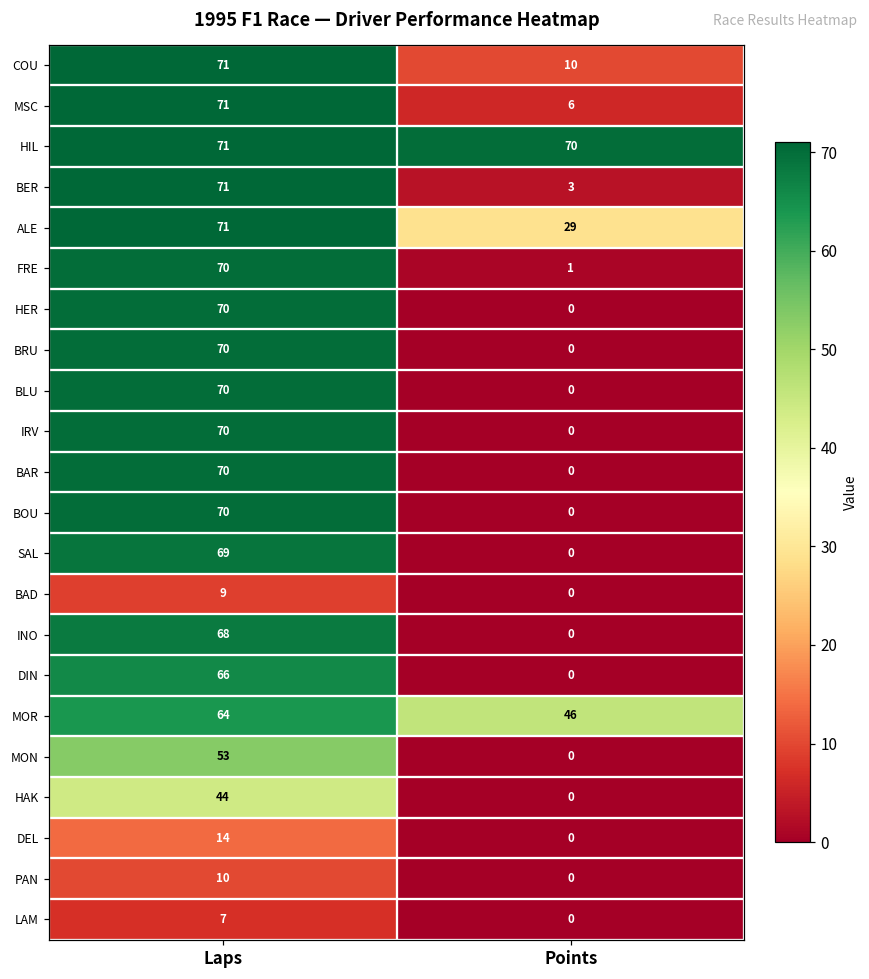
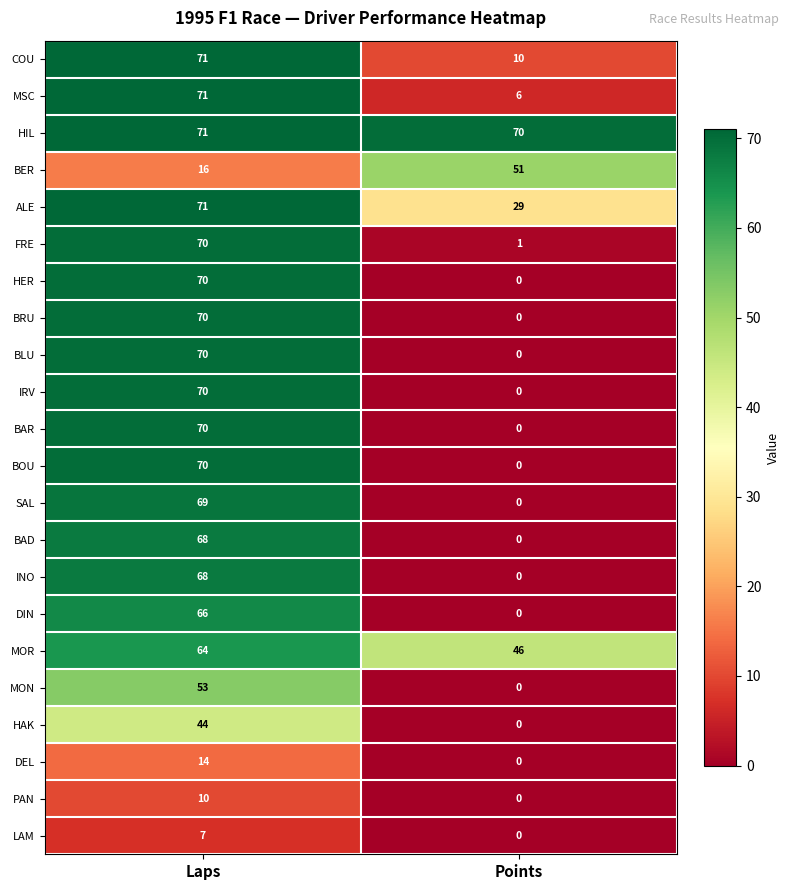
BER, Laps: 71 -> 16
BER, Points: 3 -> 51
BAD, Laps: 9 -> 68
